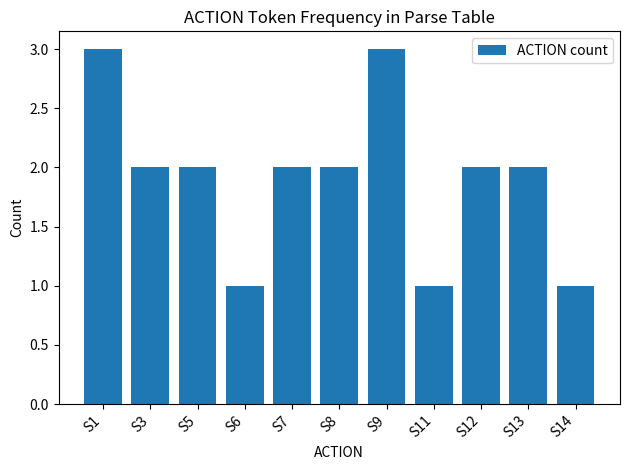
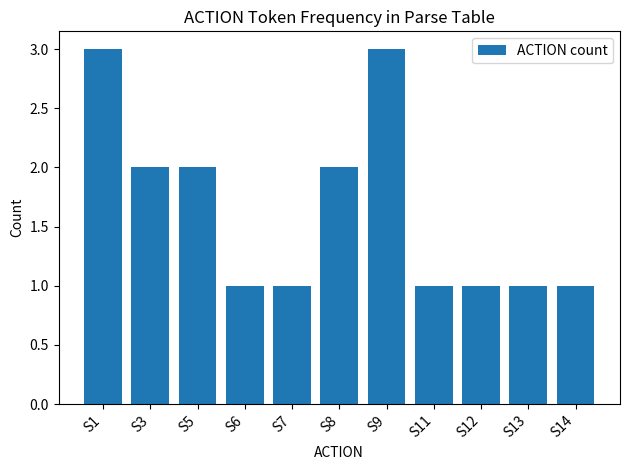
S7: 2 -> 1
S12: 2 -> 1
S13: 2 -> 1
